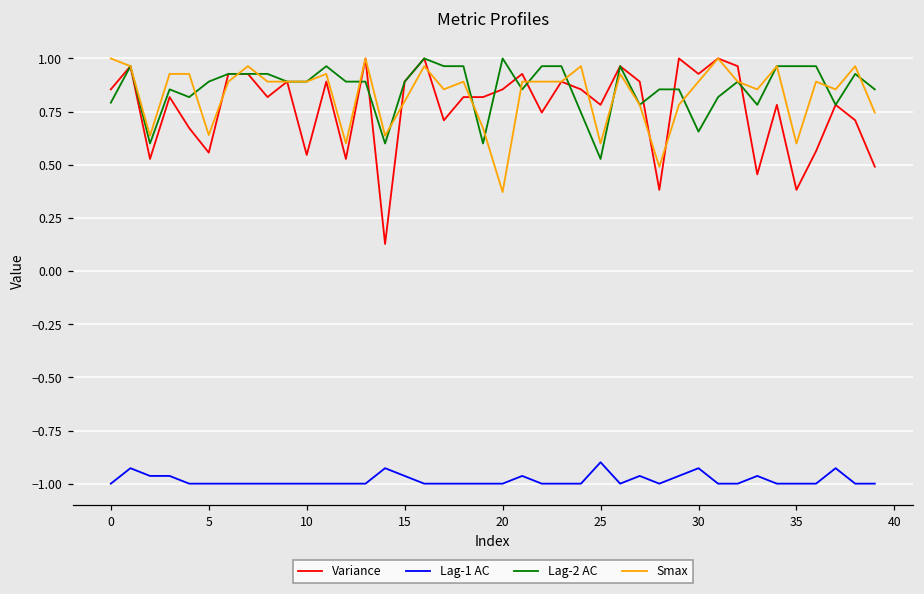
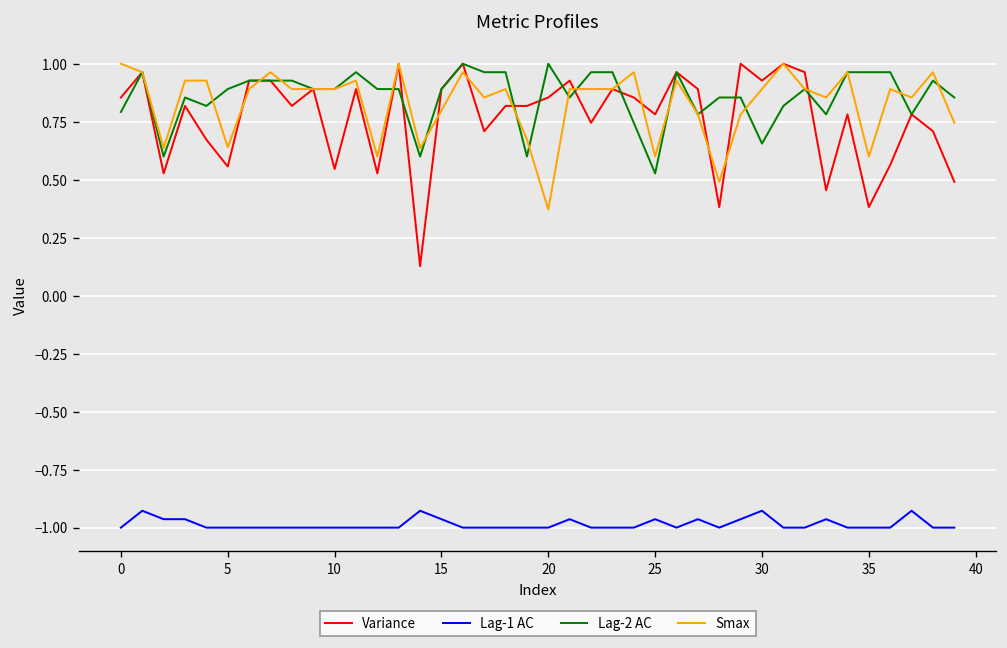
Lag-1 AC, 25: -0.90 -> -0.96
